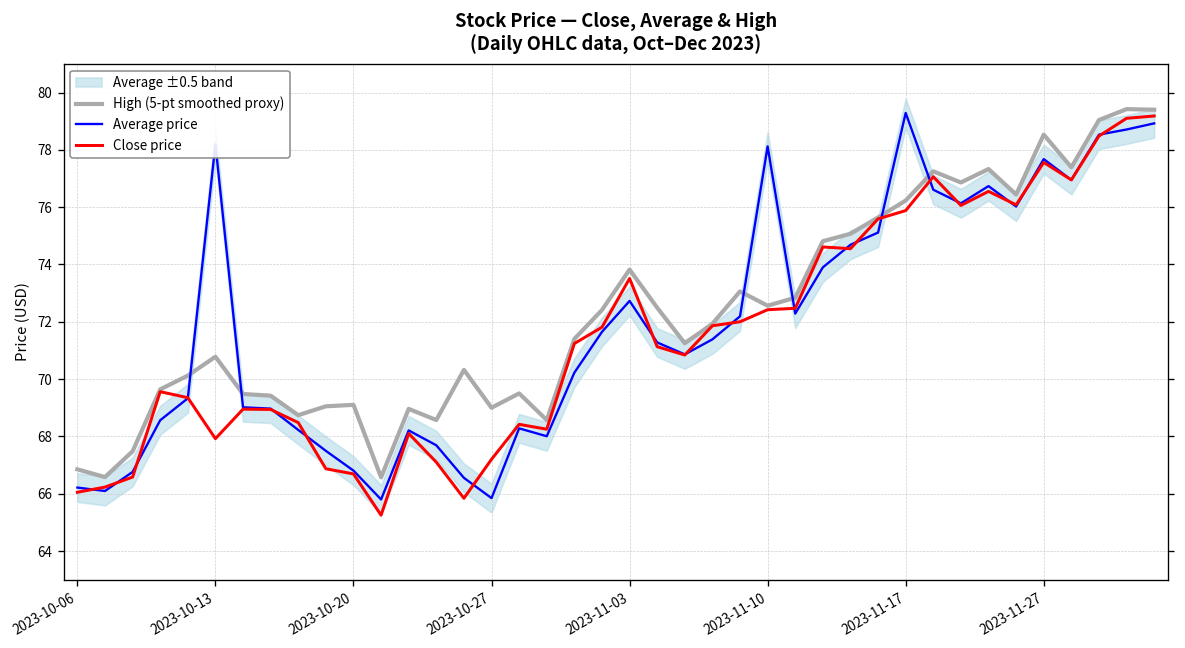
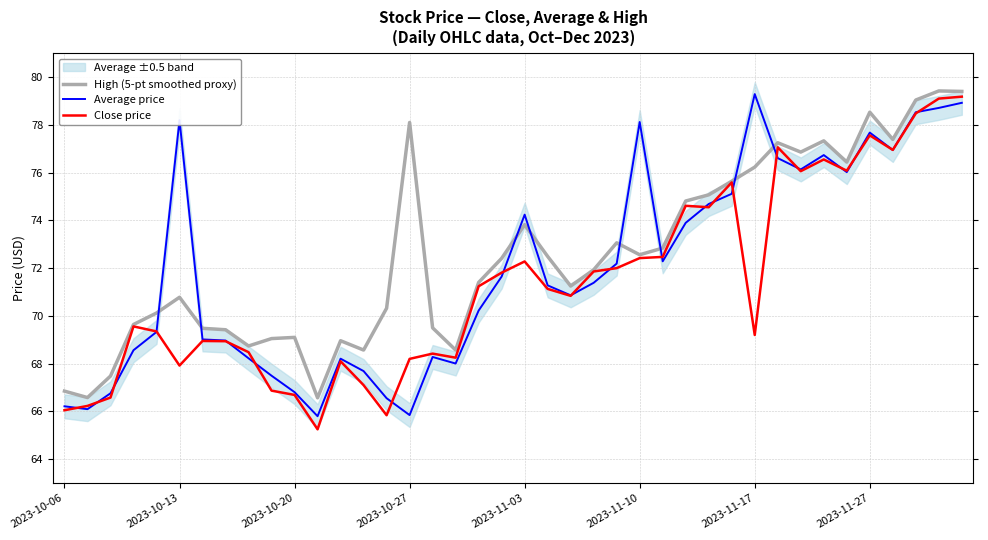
High (5-pt smoothed proxy), 2023-10-27: 69.0 -> 78.1
Close price, 2023-10-27: 67.2 -> 68.2
Average price, 2023-11-03: 72.7 -> 74.2
Close price, 2023-11-03: 73.5 -> 72.3
Close price, 2023-11-17: 75.9 -> 69.2
